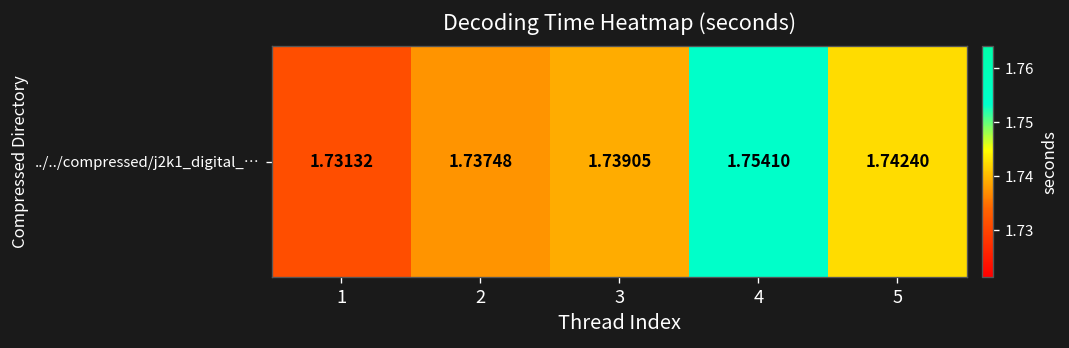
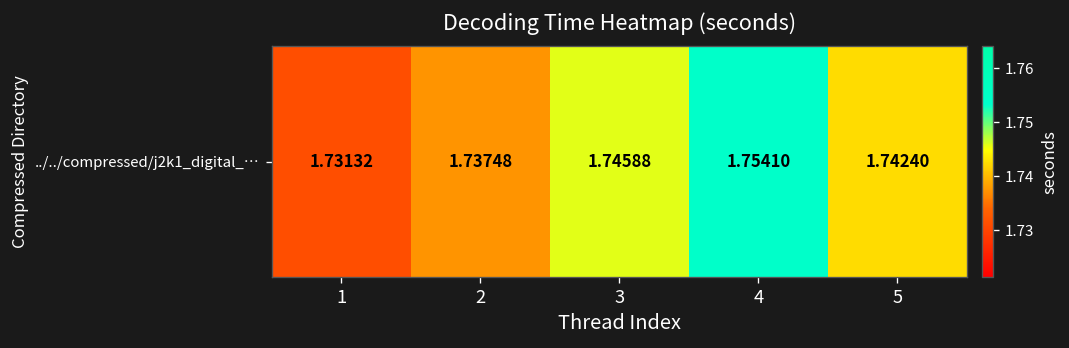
../../compressed/j2k1_digital_…, 3: 1.73905 -> 1.74588
